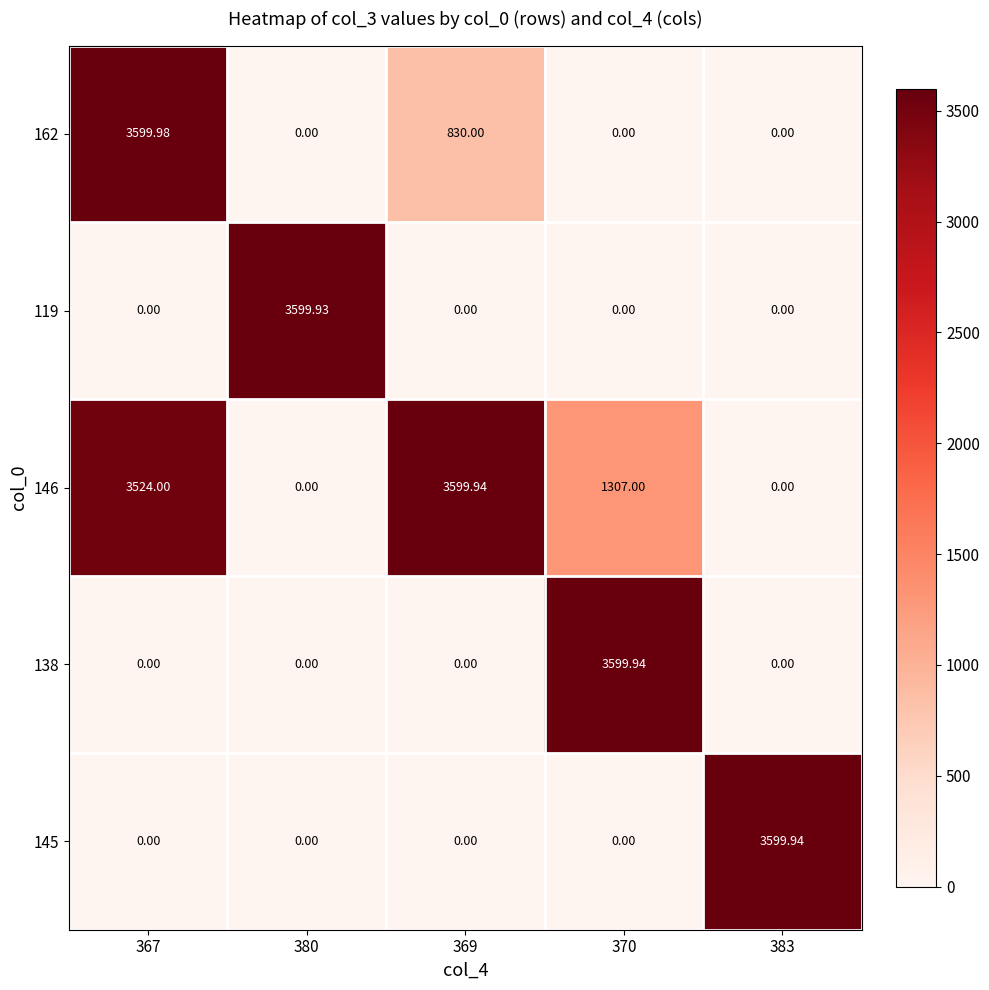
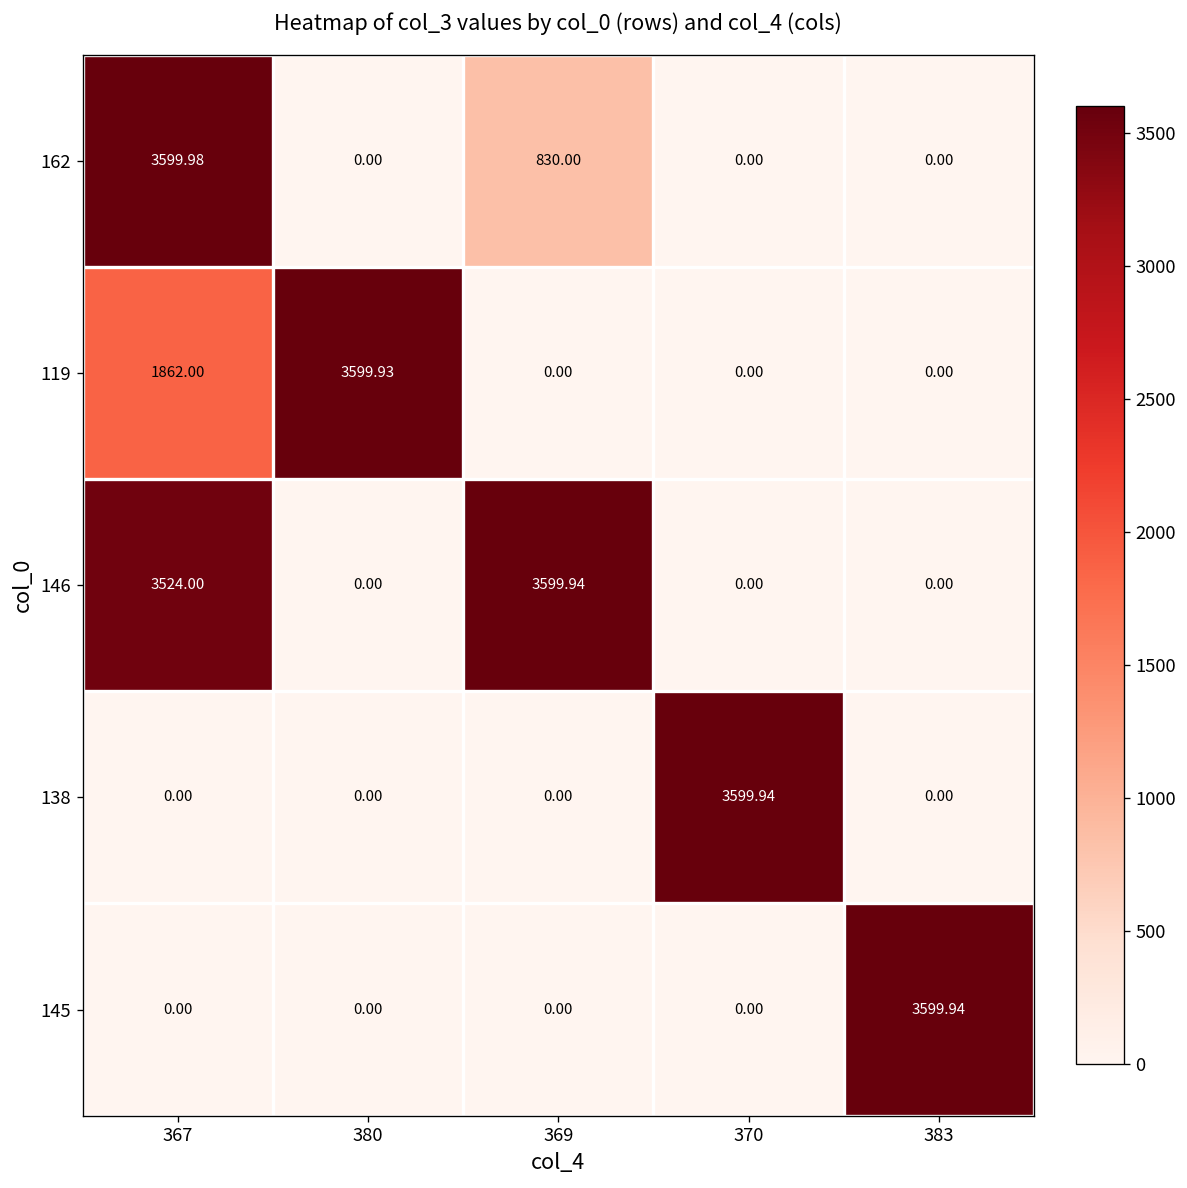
119, 367: 0.00 -> 1862.00
146, 370: 1307.00 -> 0.00
